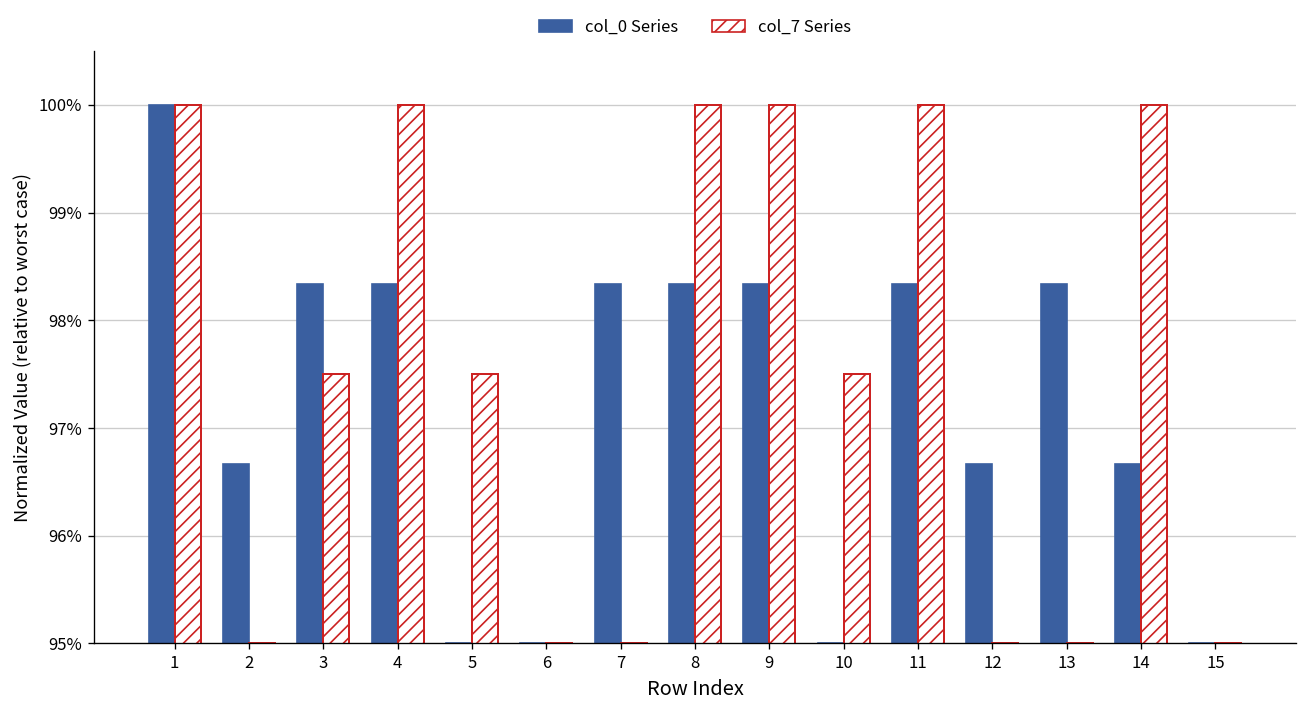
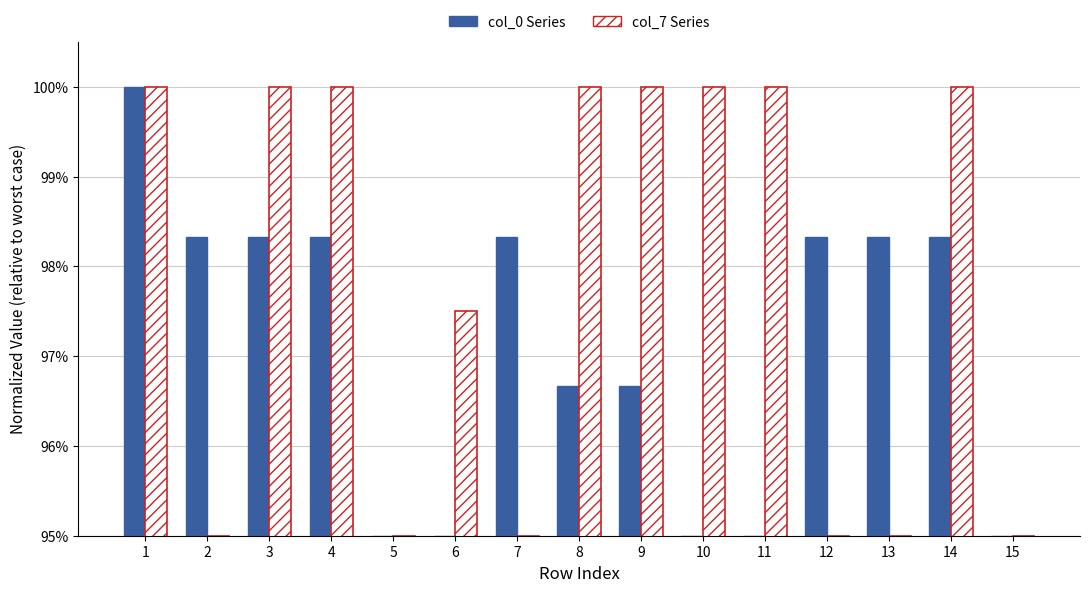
col_0 Series, 2: 96.7% -> 98.3%
col_7 Series, 3: 97.5% -> 100.0%
col_7 Series, 5: 97.5% -> 95.0%
col_7 Series, 6: 95.0% -> 97.5%
col_0 Series, 8: 98.3% -> 96.7%
col_0 Series, 9: 98.3% -> 96.7%
col_7 Series, 10: 97.5% -> 100.0%
col_0 Series, 11: 98.3% -> 95.0%
col_0 Series, 12: 96.7% -> 98.3%
col_0 Series, 14: 96.7% -> 98.3%
